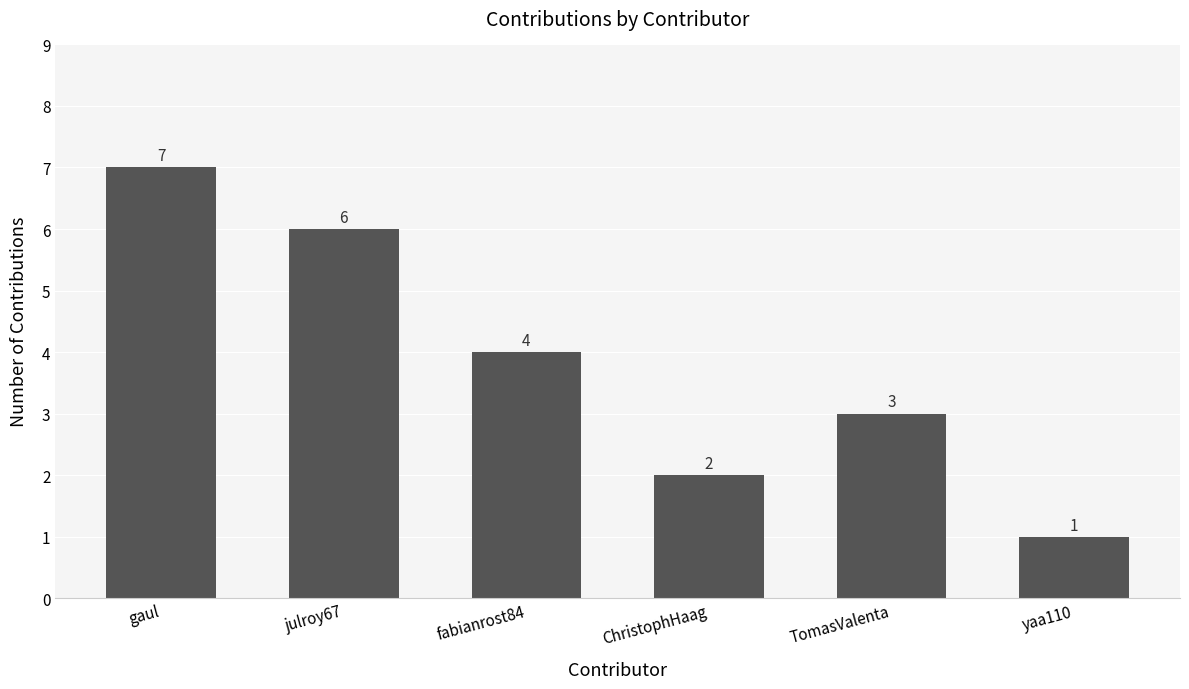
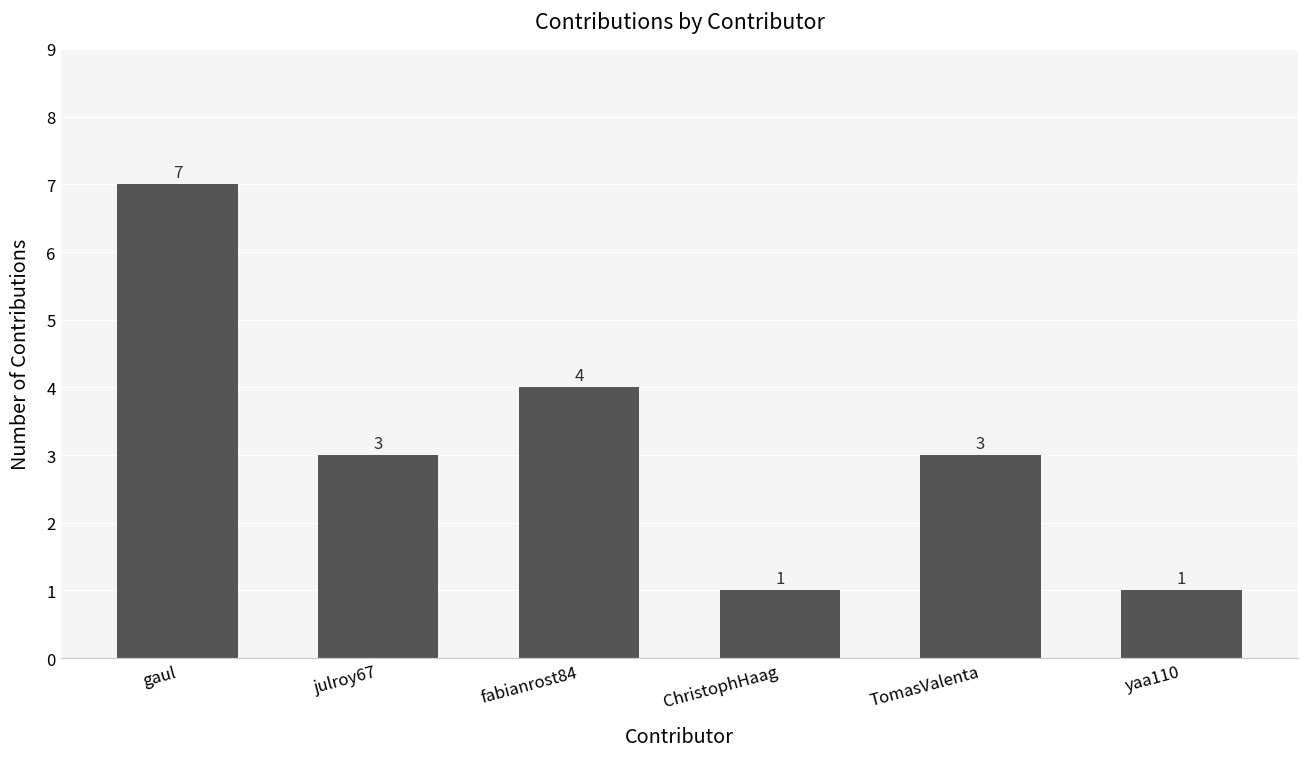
julroy67: 6 -> 3
ChristophHaag: 2 -> 1
